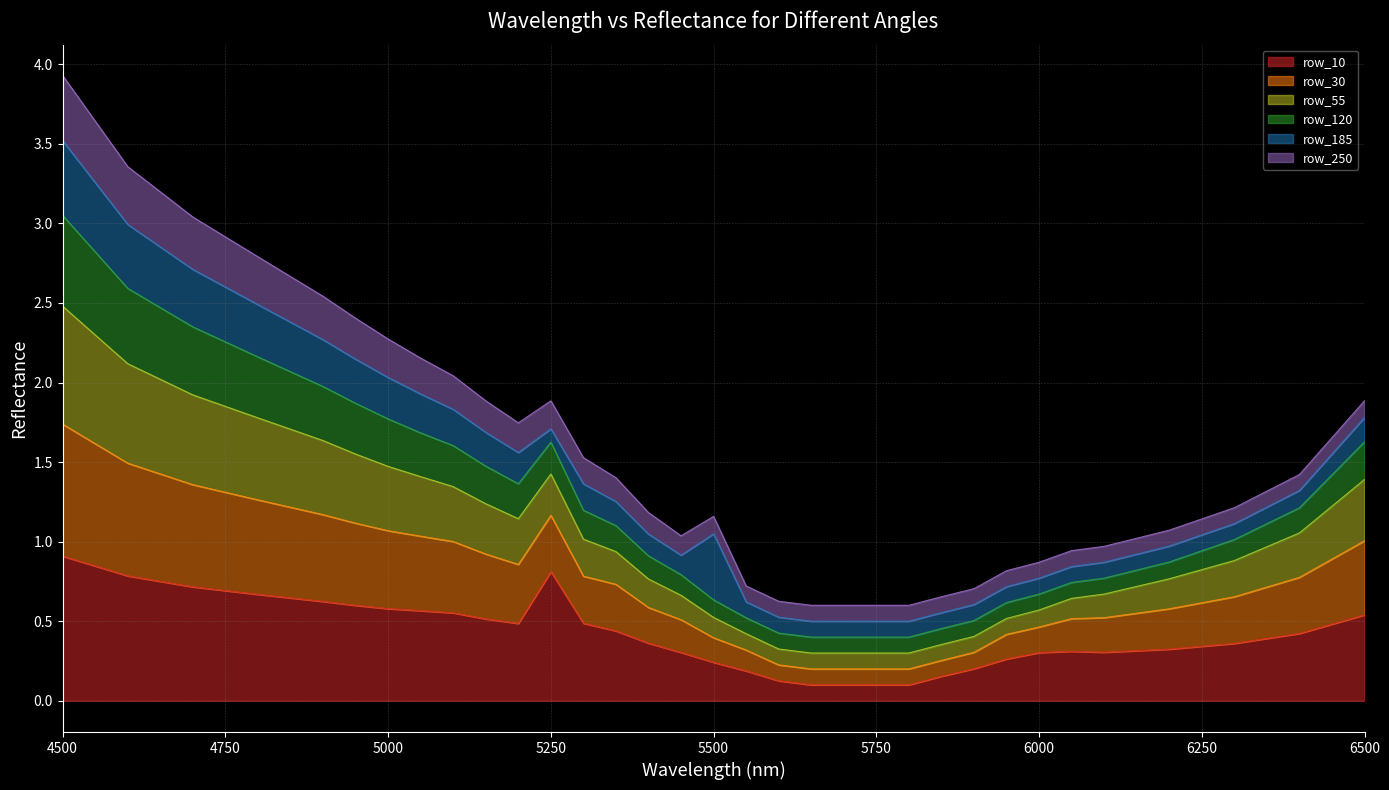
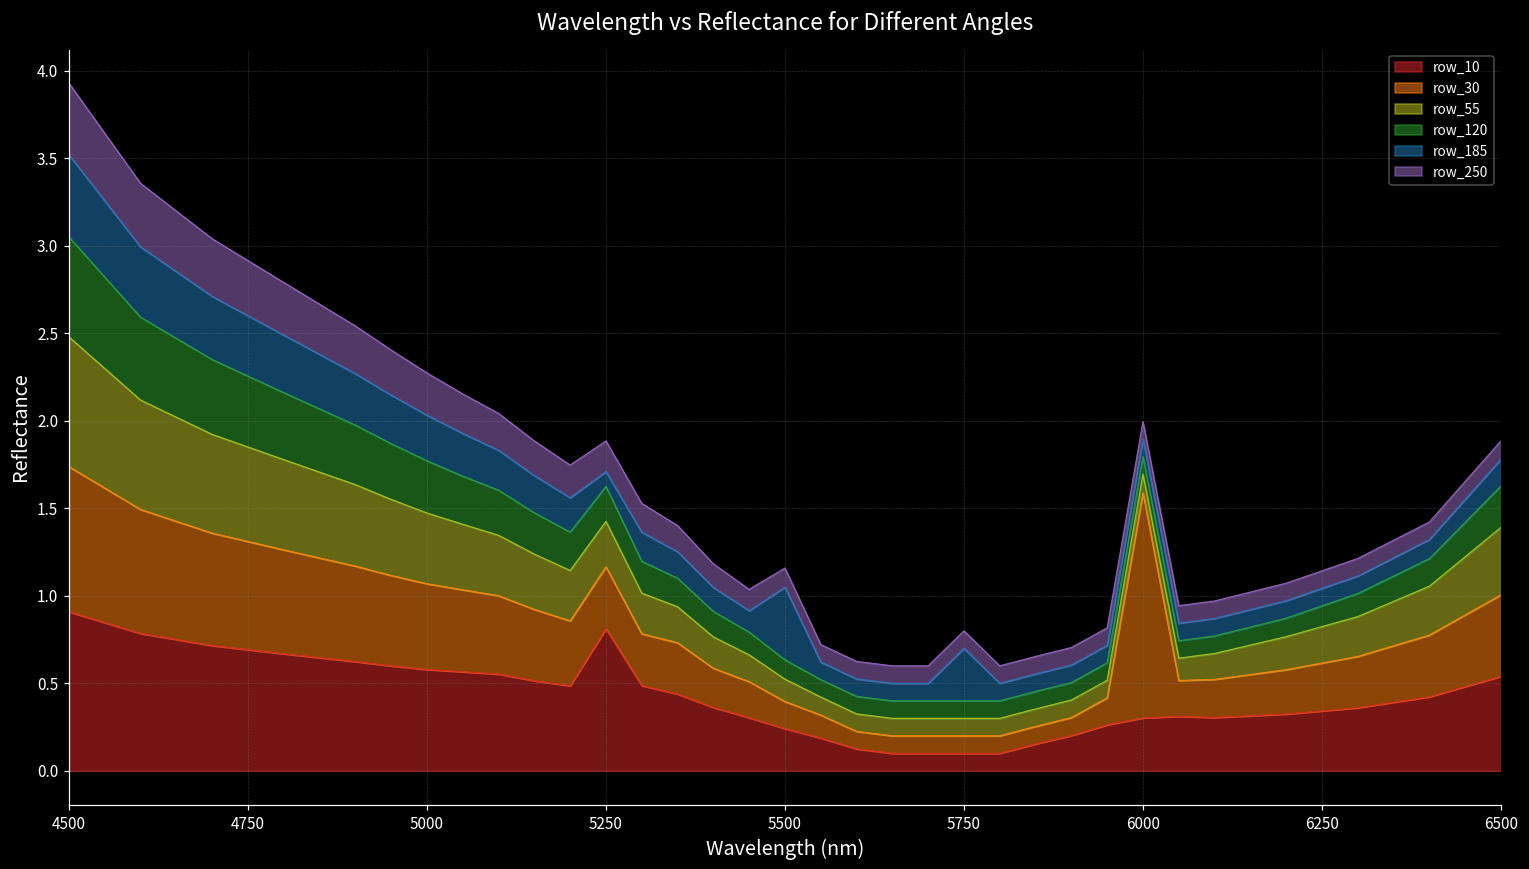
row_185, 5750: 0.1 -> 0.3
row_30, 6000: 0.16 -> 1.29
